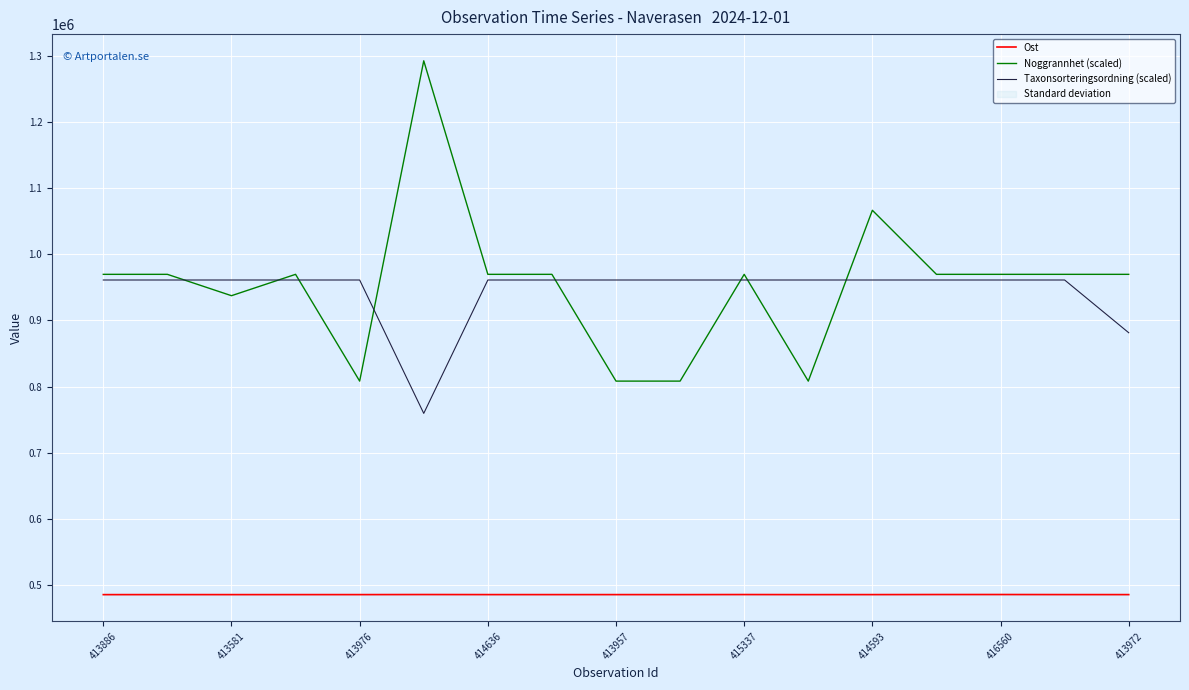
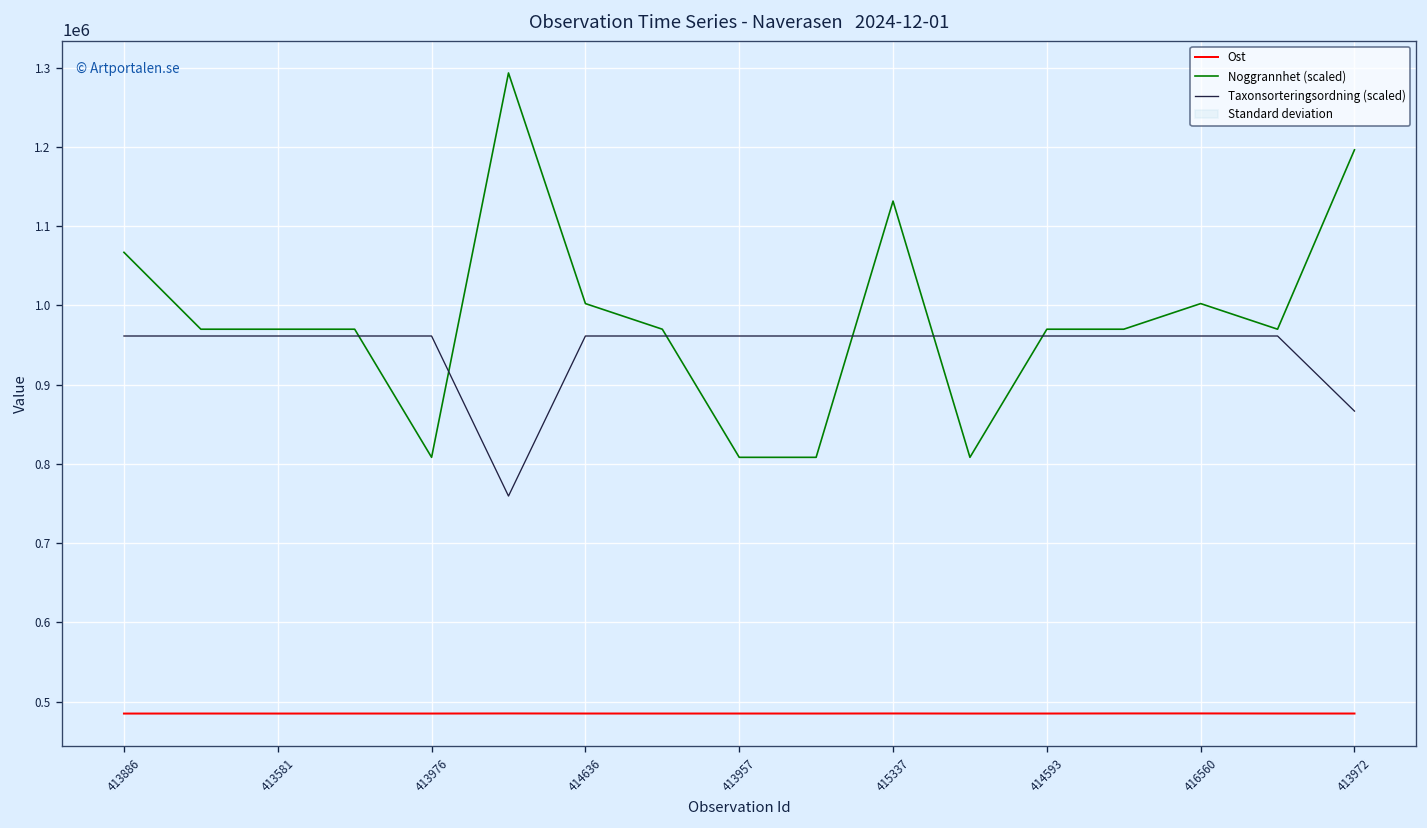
Noggrannhet (scaled), 413886: 970000 -> 1070000
Noggrannhet (scaled), 413581: 940000 -> 970000
Noggrannhet (scaled), 414636: 970000 -> 1000000
Noggrannhet (scaled), 415337: 970000 -> 1130000
Noggrannhet (scaled), 414593: 1070000 -> 970000
Noggrannhet (scaled), 416560: 970000 -> 1000000
Noggrannhet (scaled), 413972: 970000 -> 1200000
Taxonsorteringsordning (scaled), 413972: 880000 -> 870000
